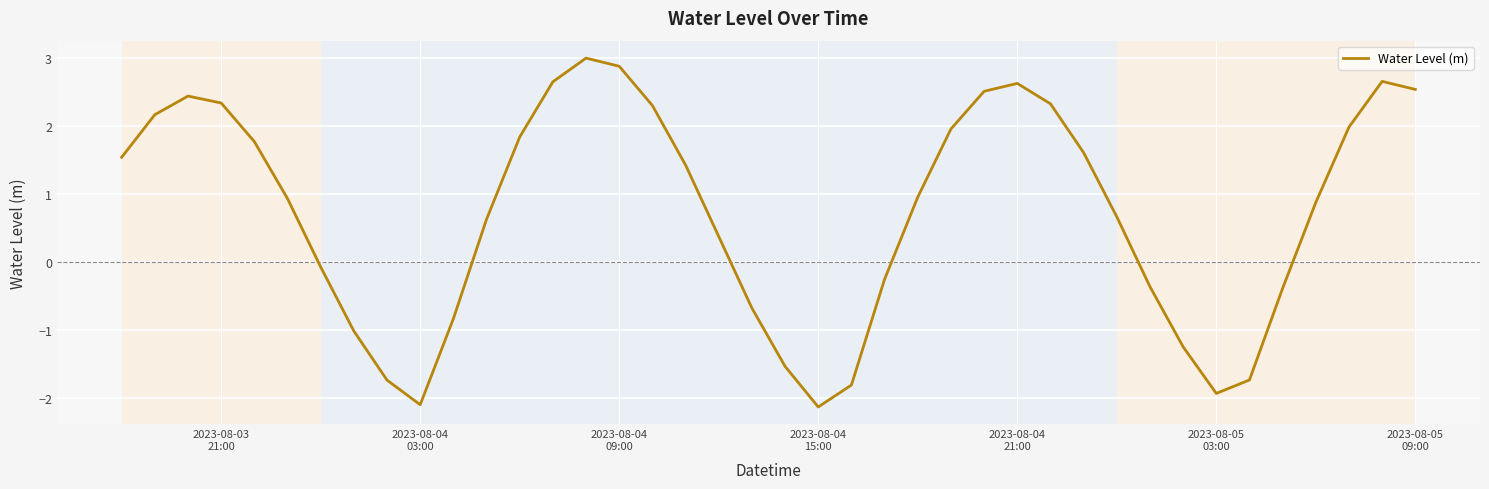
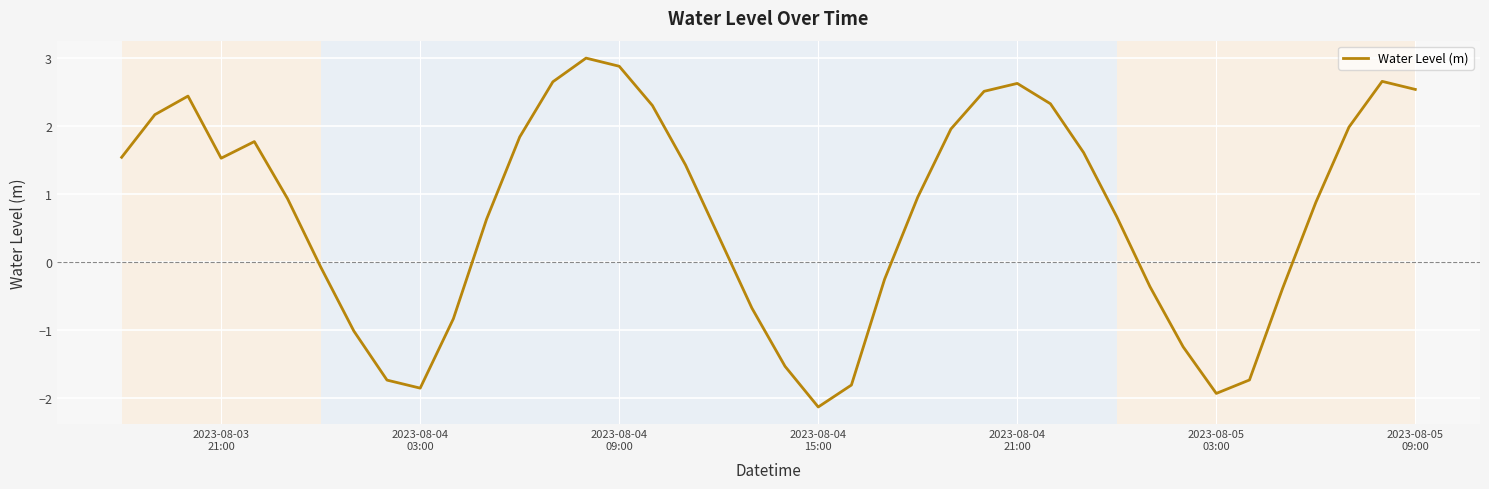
2023-08-03 21:00: 2.3 -> 1.5
2023-08-04 03:00: -2.1 -> -1.9
